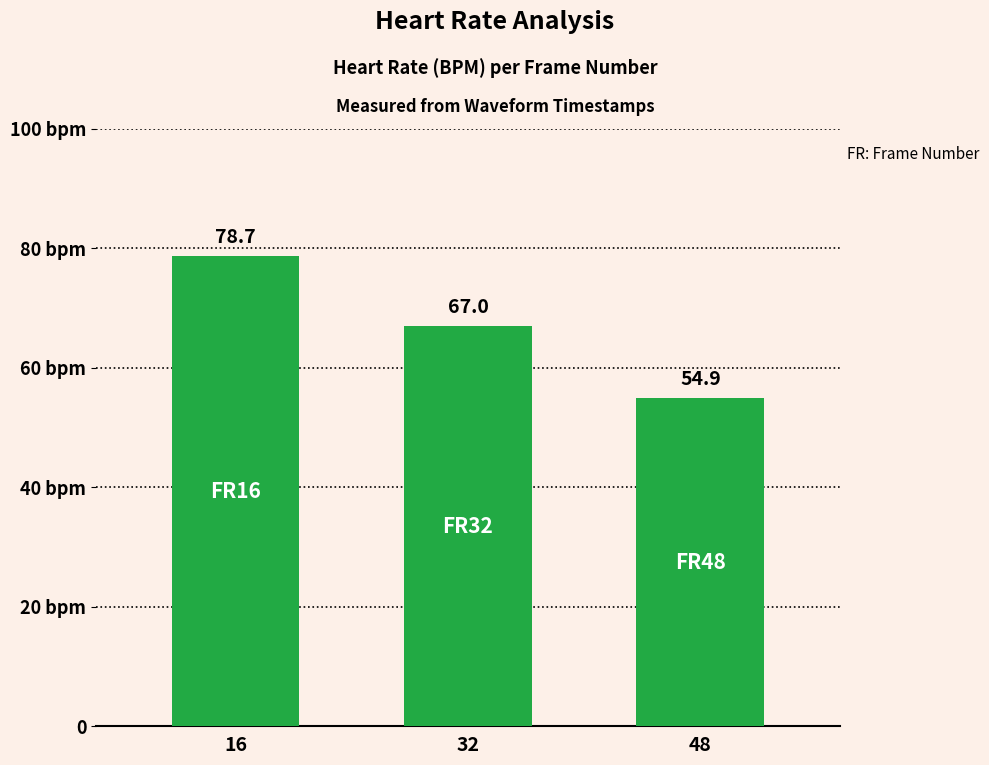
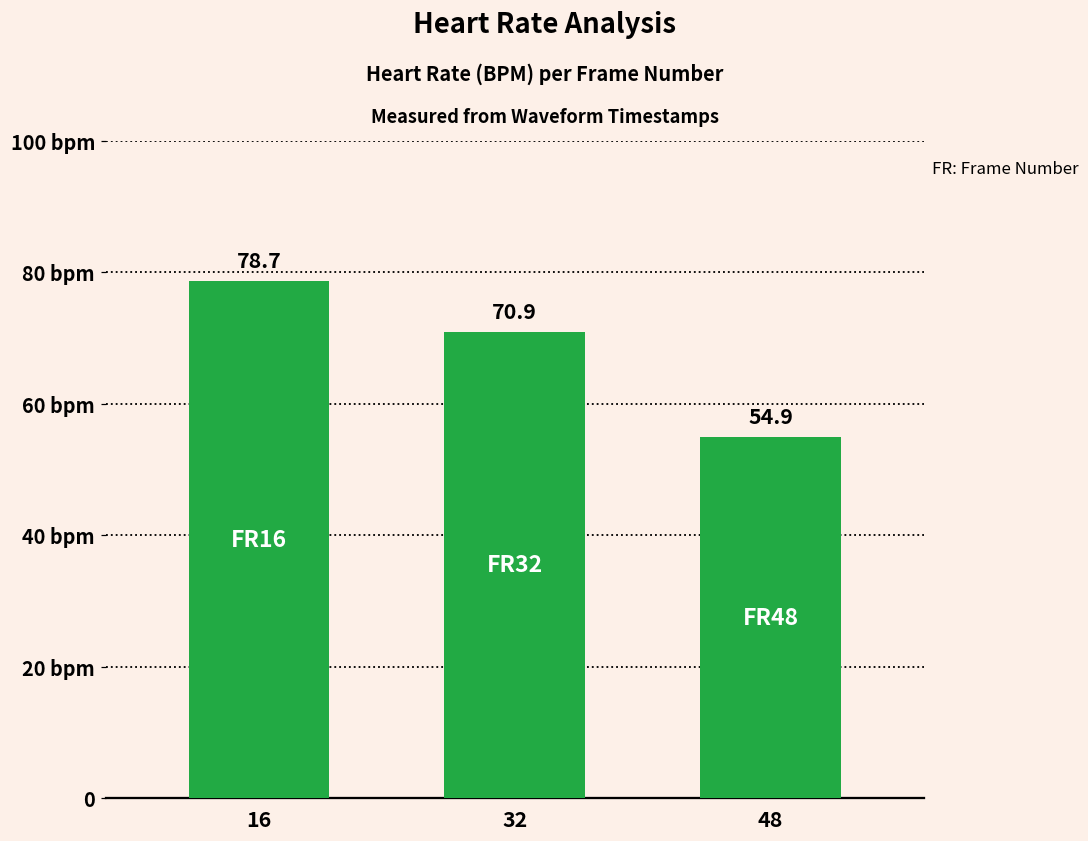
32: 67.0 -> 70.9
